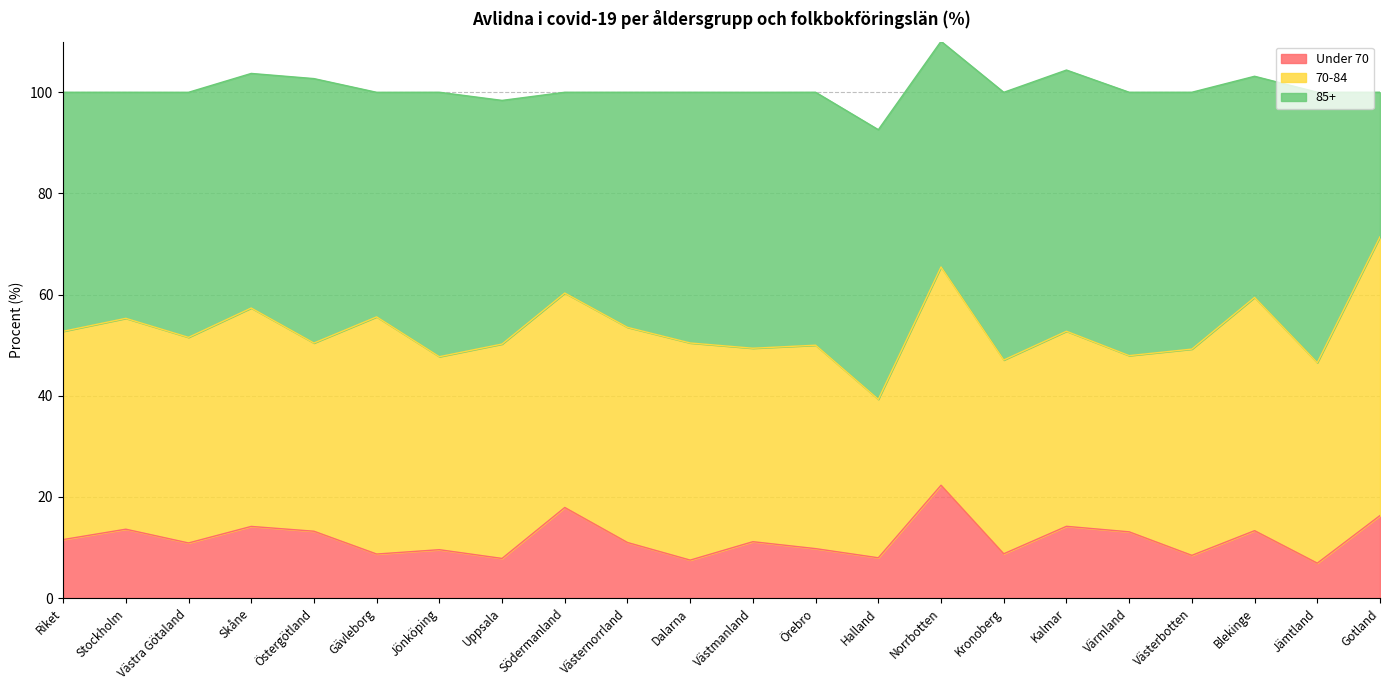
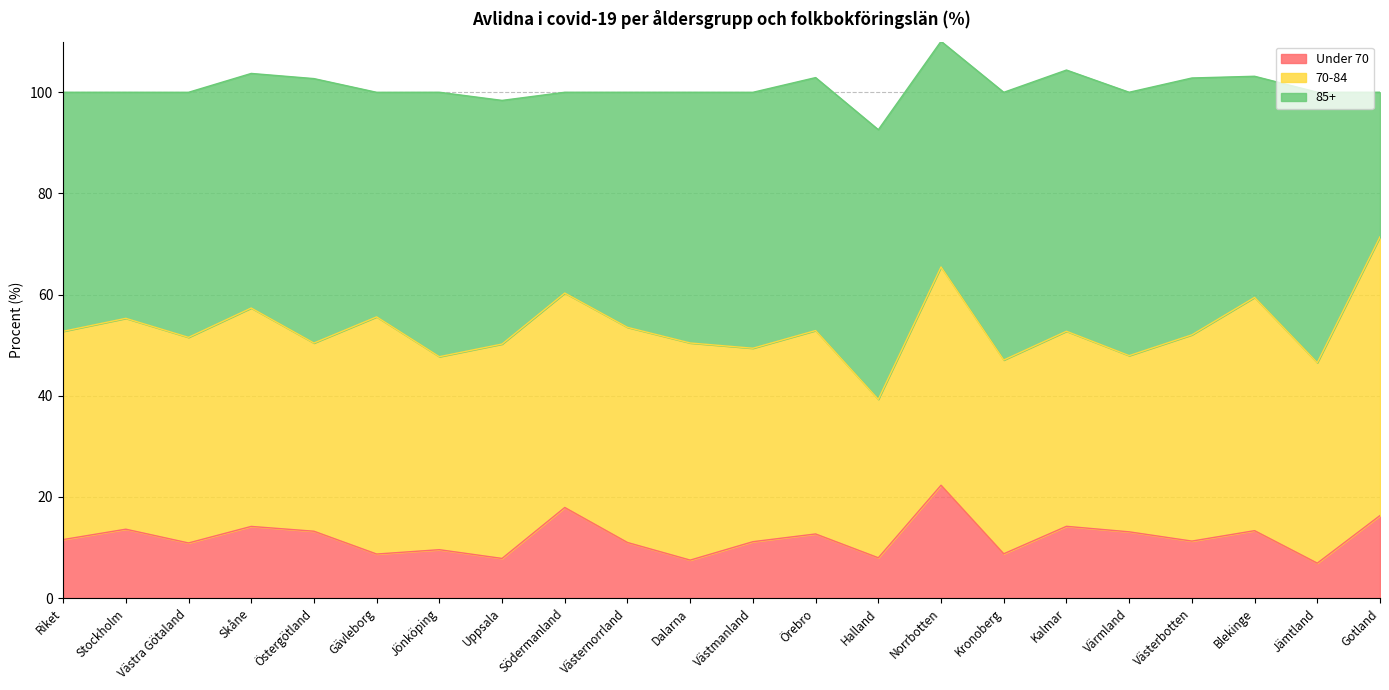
Under 70, Örebro: 10 -> 13
Under 70, Västerbotten: 8 -> 11
